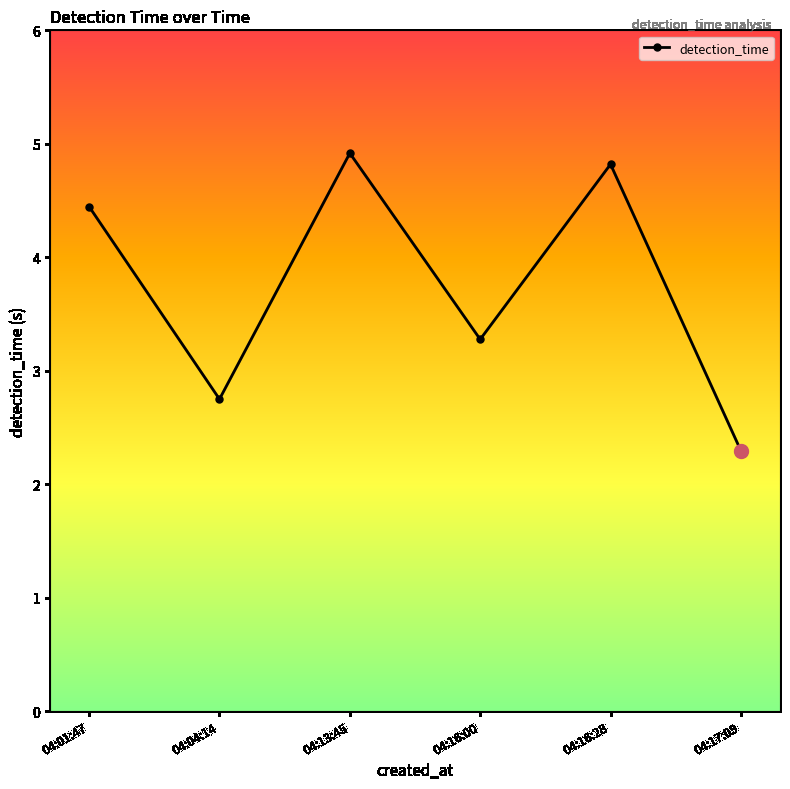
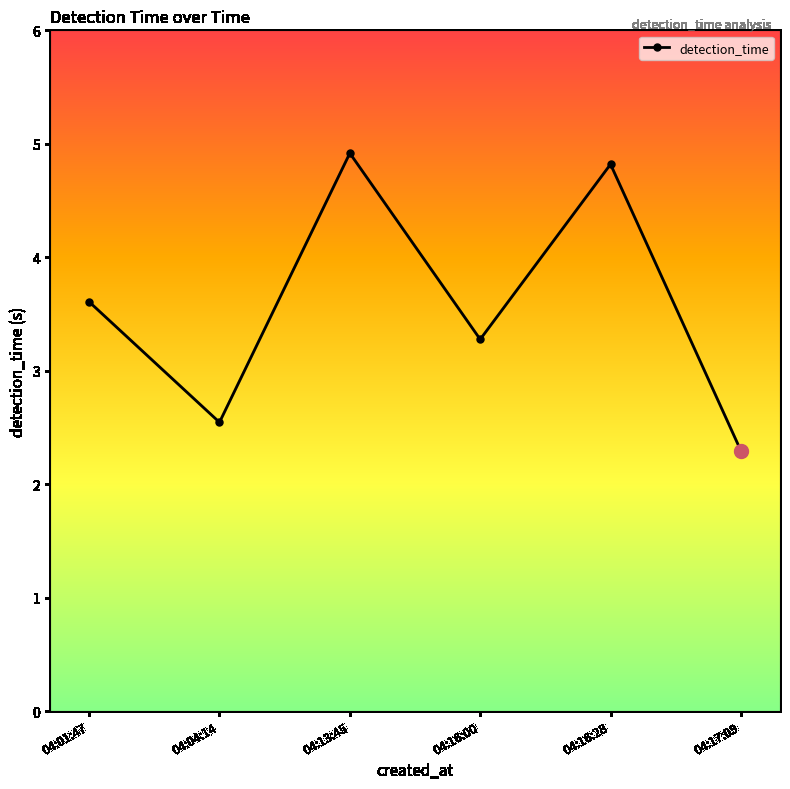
detection_time, 04:01:47: 4.45 -> 3.61
detection_time, 04:04:14: 2.75 -> 2.55
